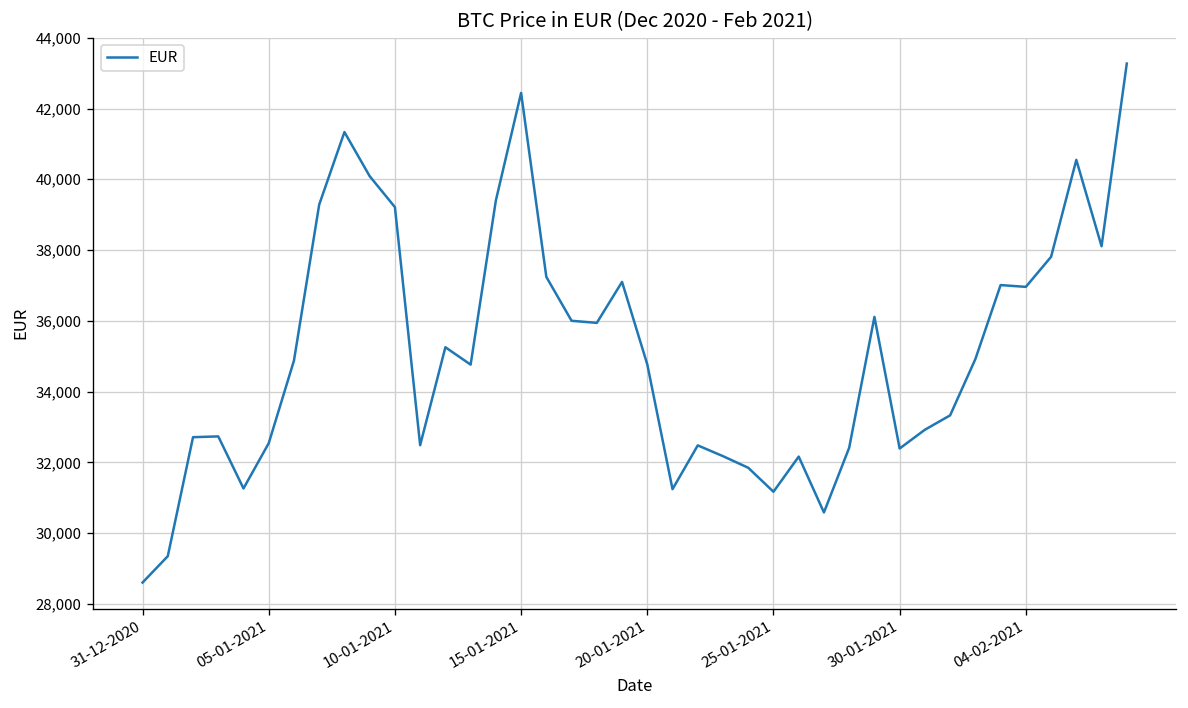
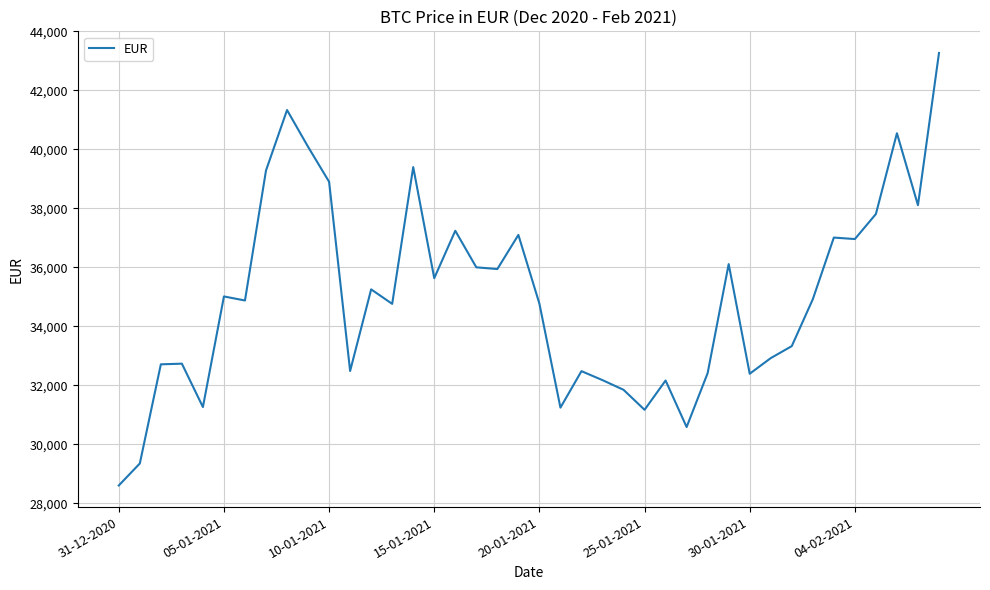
05-01-2021: 32,500 -> 35,000
10-01-2021: 39,200 -> 38,900
15-01-2021: 42,400 -> 35,600
